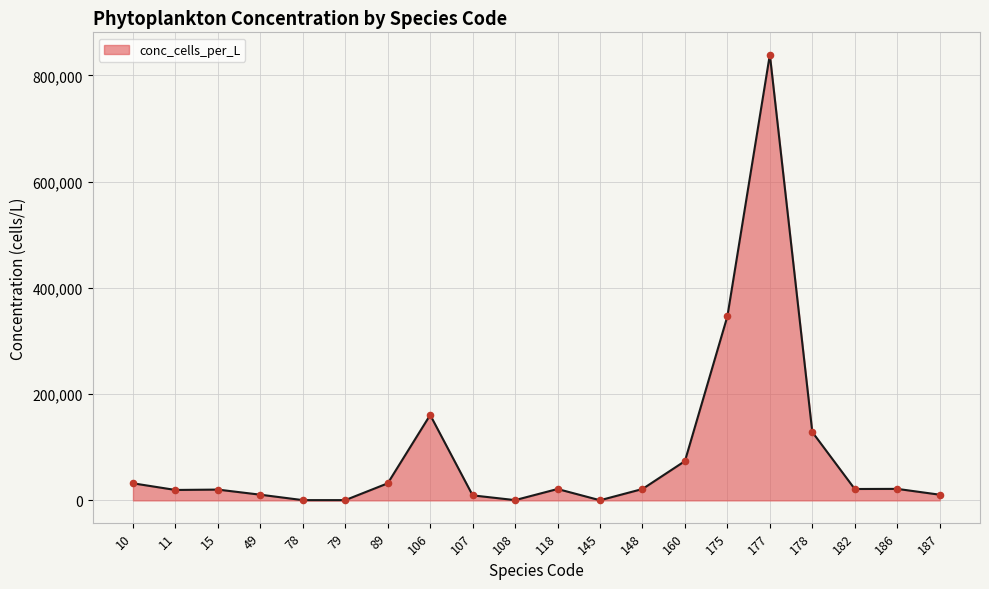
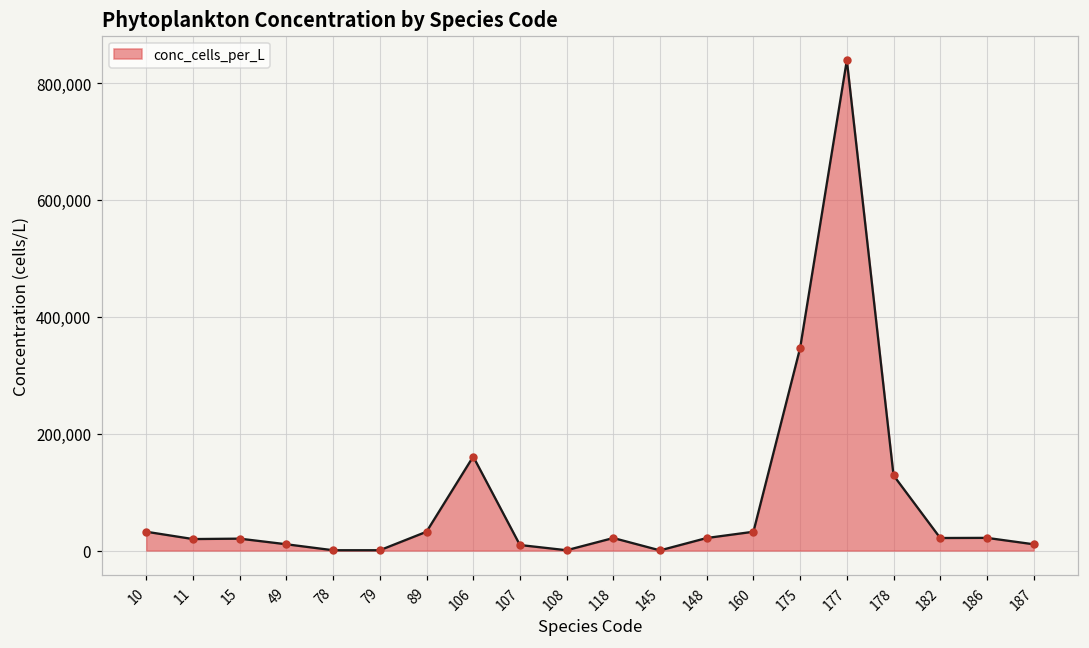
160: 70,000 -> 30,000
